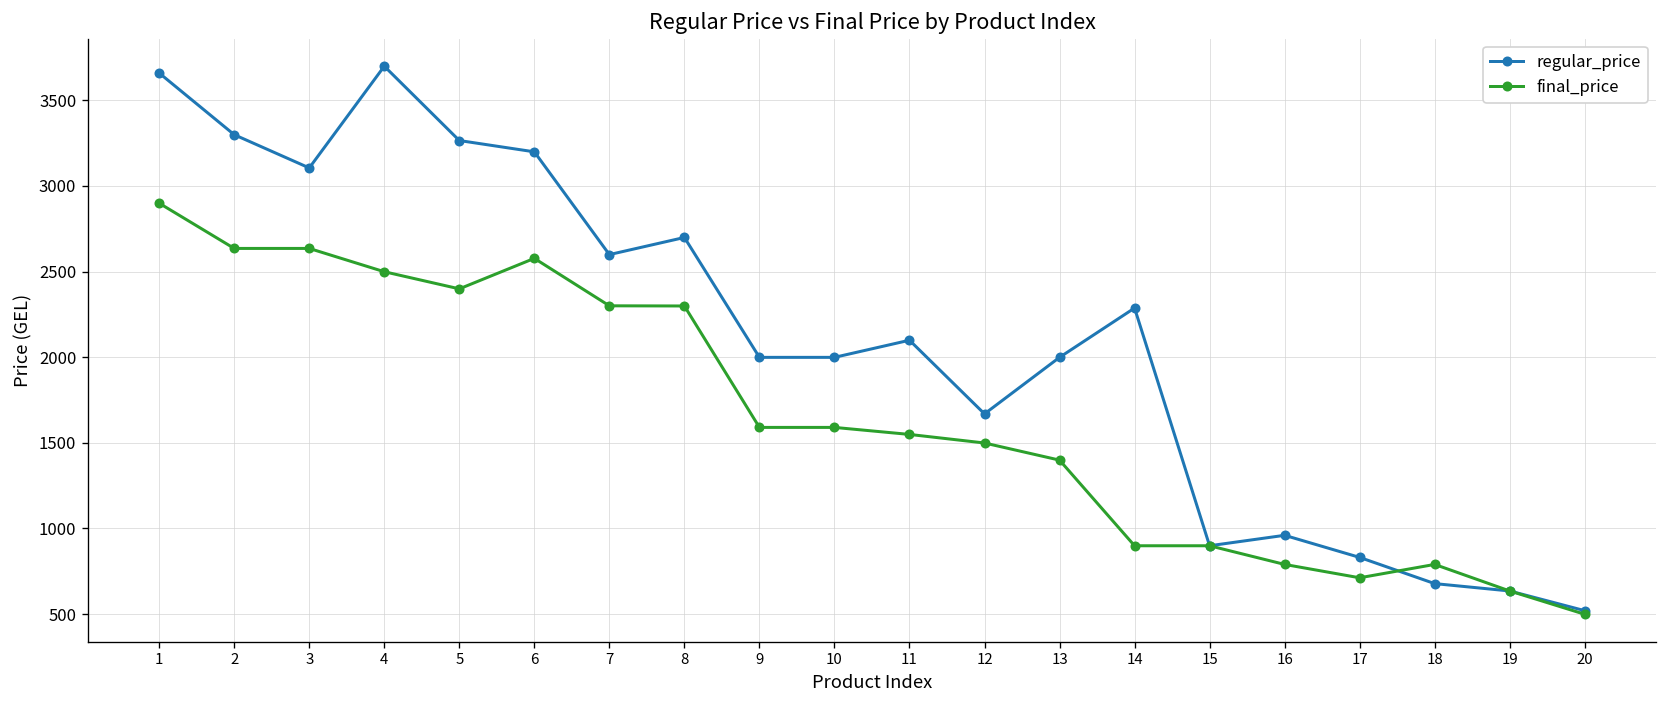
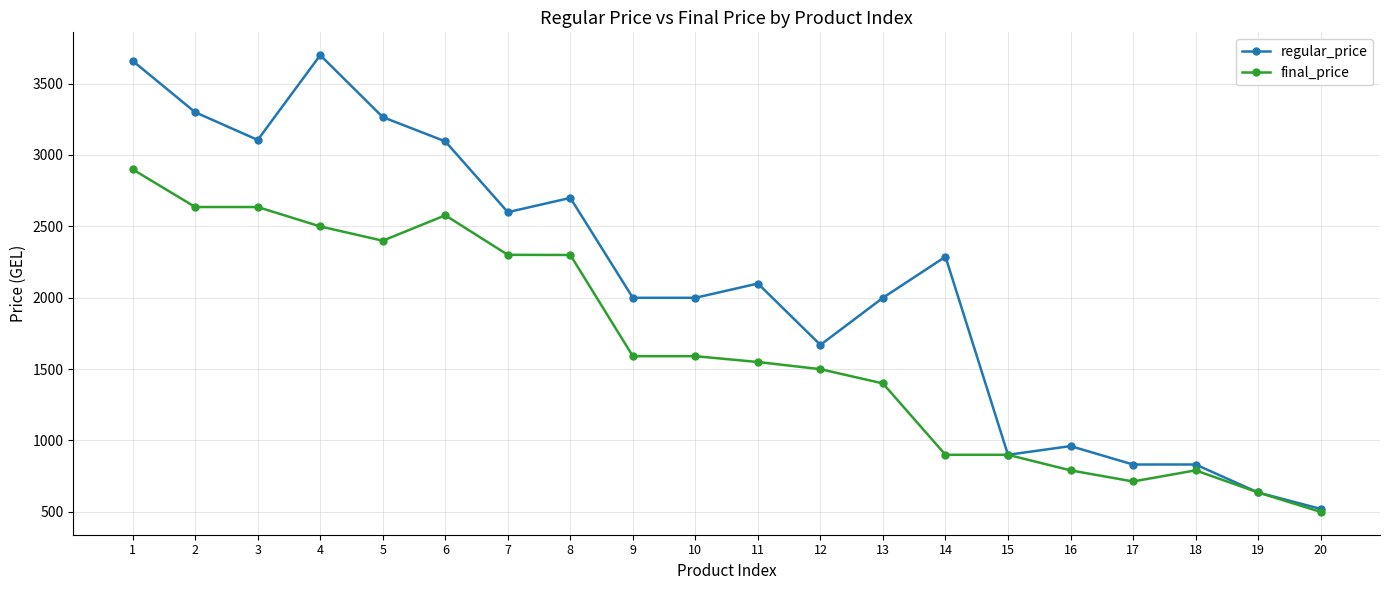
regular_price, 6: 3200 -> 3100
regular_price, 18: 680 -> 830
